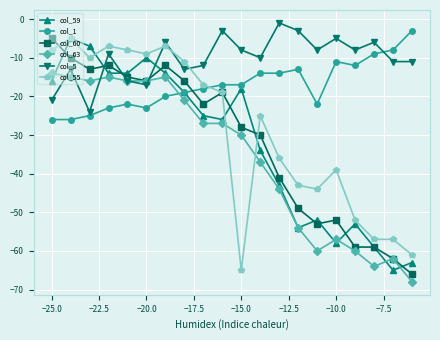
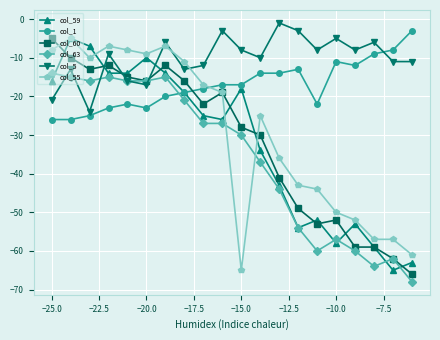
col_55, −10.0: -39 -> -50
